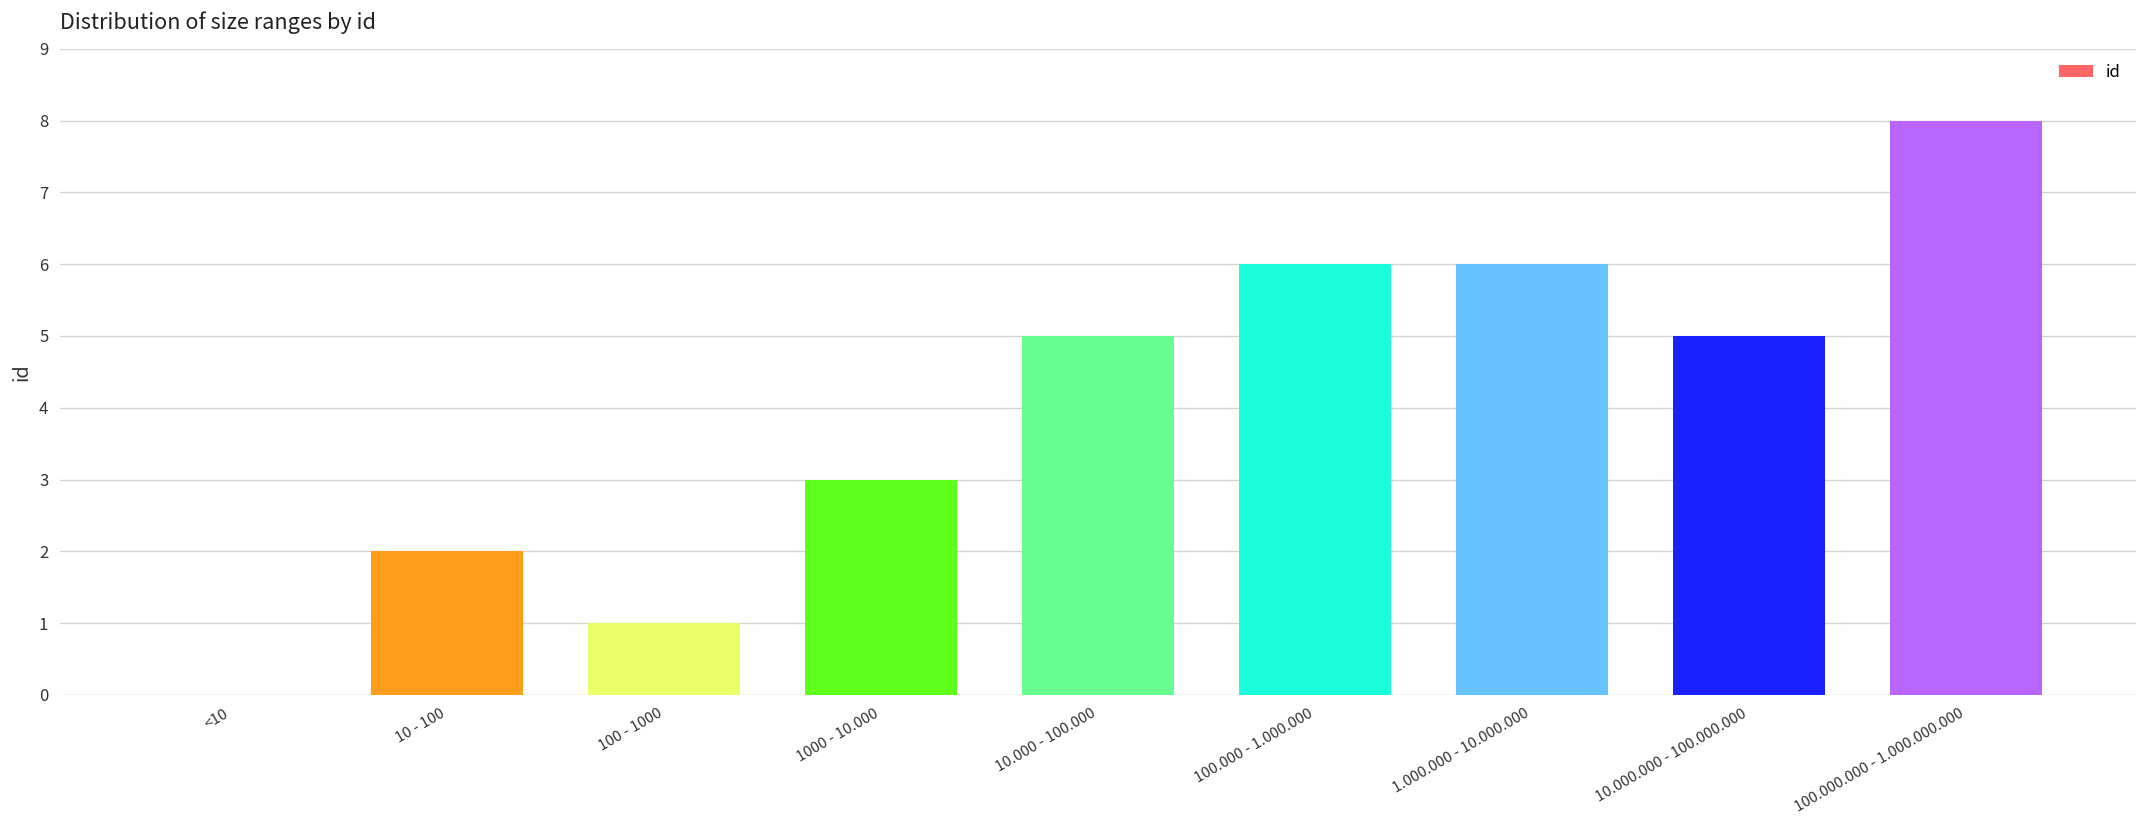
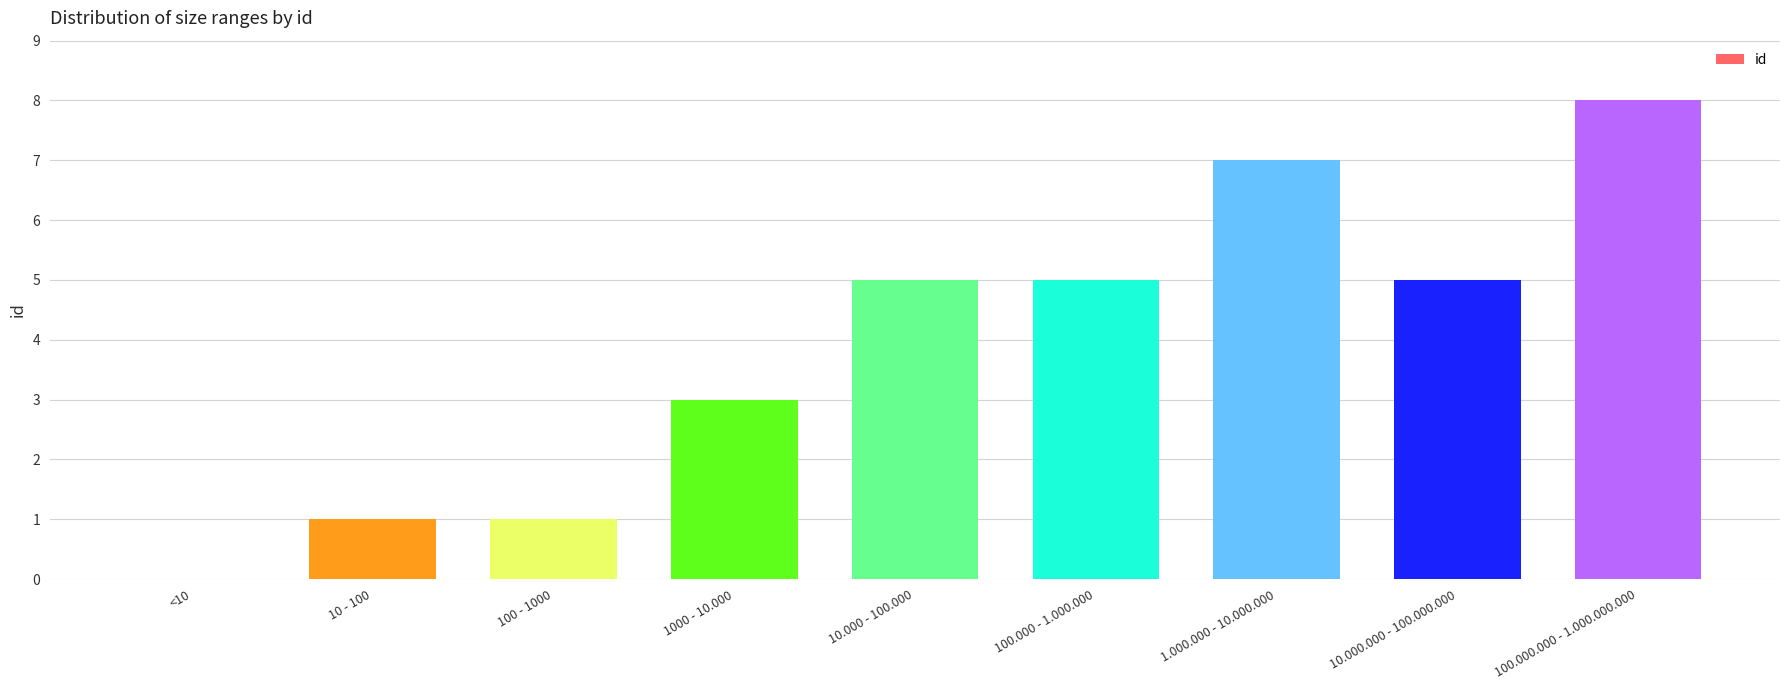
10 - 100: 2 -> 1
100.000 - 1.000.000: 6 -> 5
1.000.000 - 10.000.000: 6 -> 7
